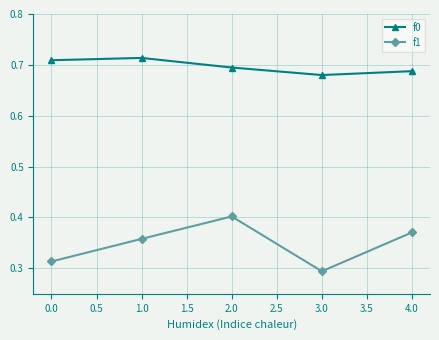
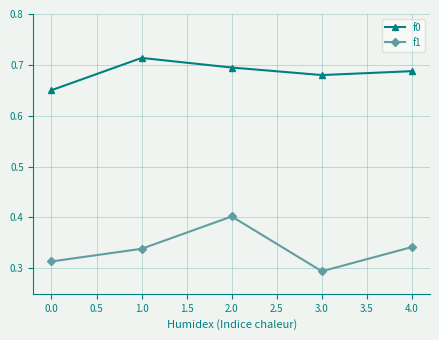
f0, 0.0: 0.71 -> 0.65
f1, 1.0: 0.36 -> 0.34
f1, 4.0: 0.37 -> 0.34
